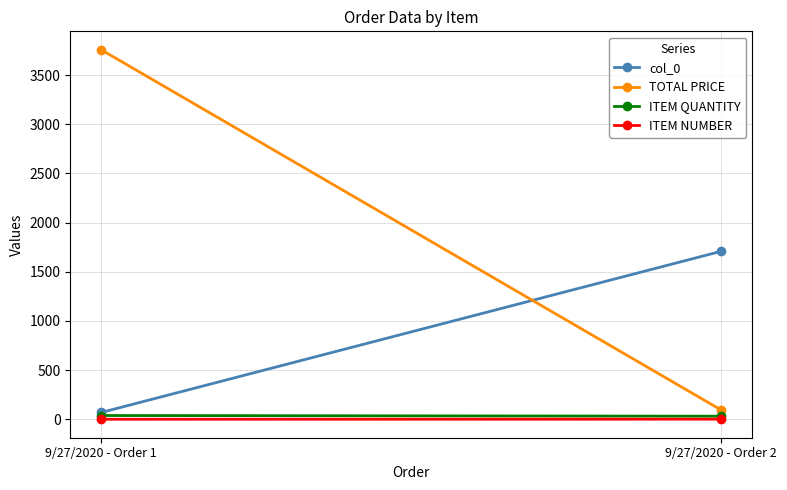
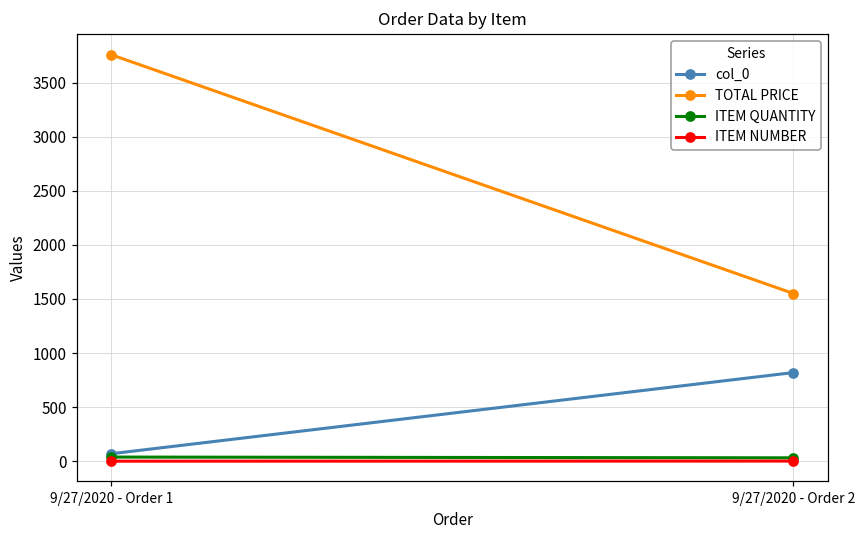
col_0, 9/27/2020 - Order 2: 1700 -> 800
TOTAL PRICE, 9/27/2020 - Order 2: 100 -> 1600
